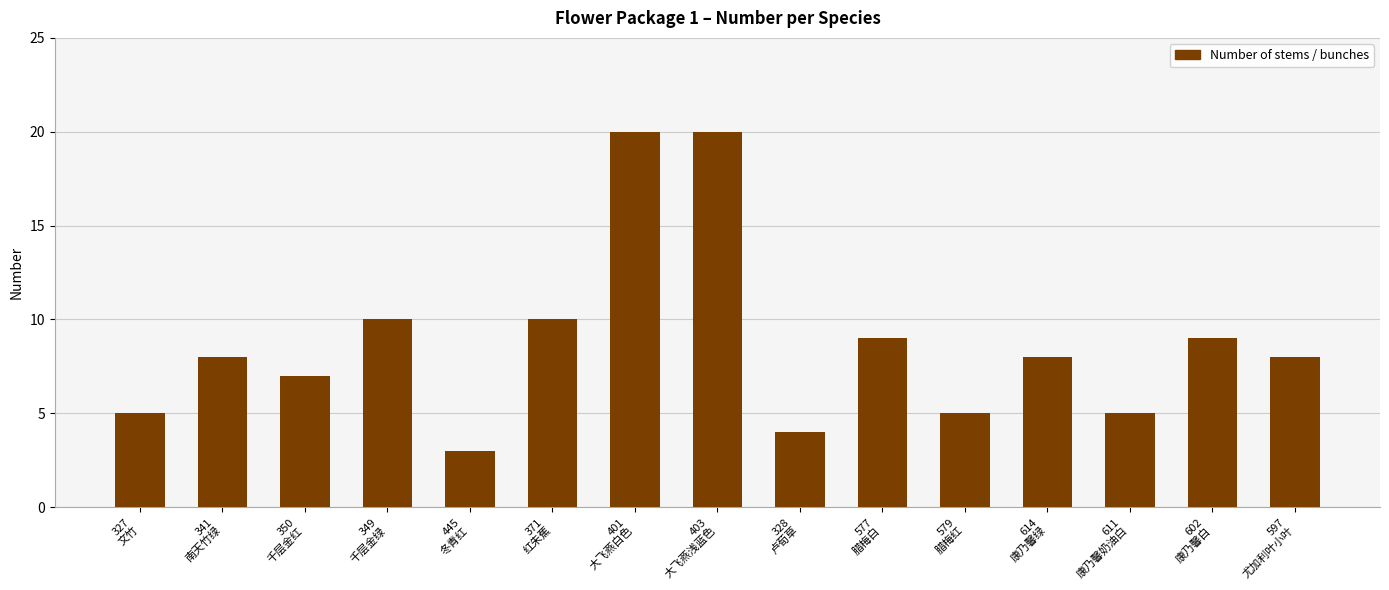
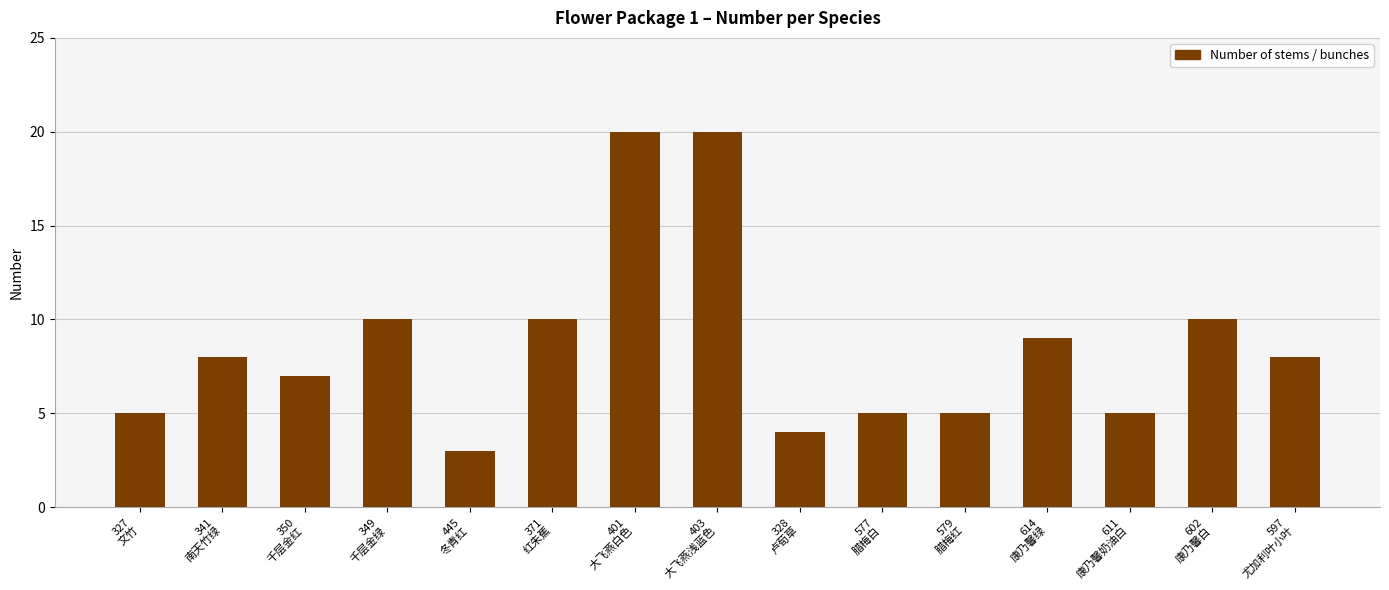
577 腊梅白: 9 -> 5
614 康乃馨绿: 8 -> 9
602 康乃馨白: 9 -> 10
